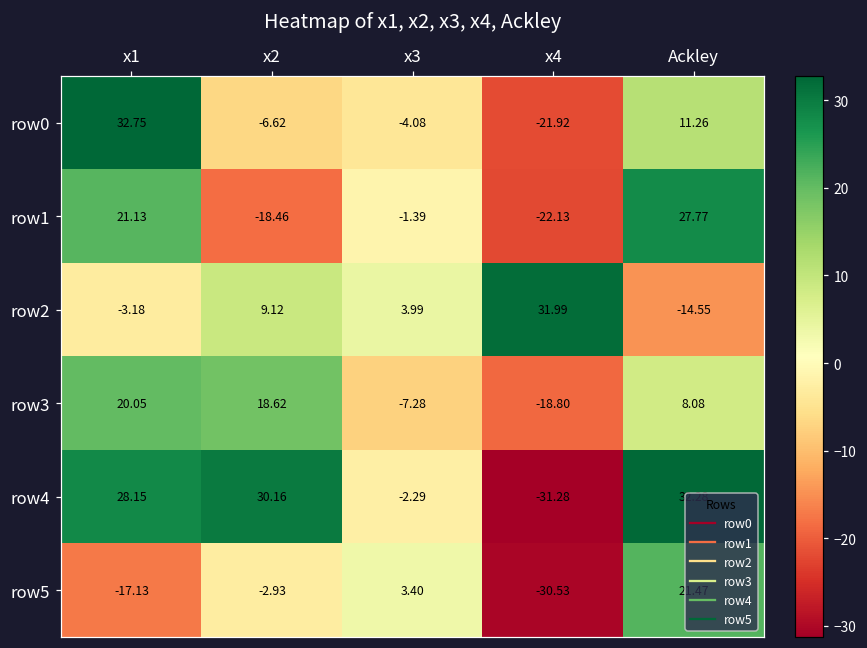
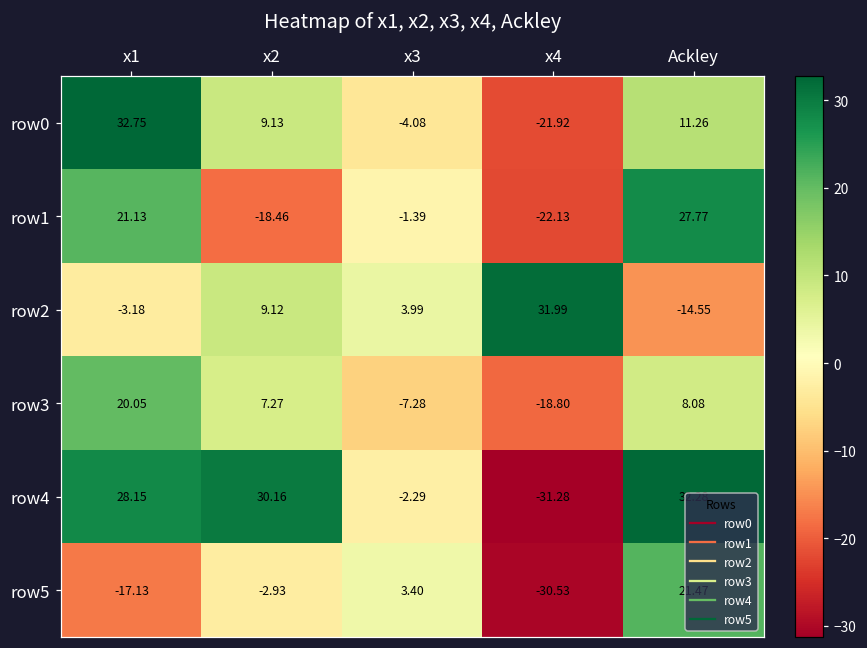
row0, x2: -6.62 -> 9.13
row3, x2: 18.62 -> 7.27
